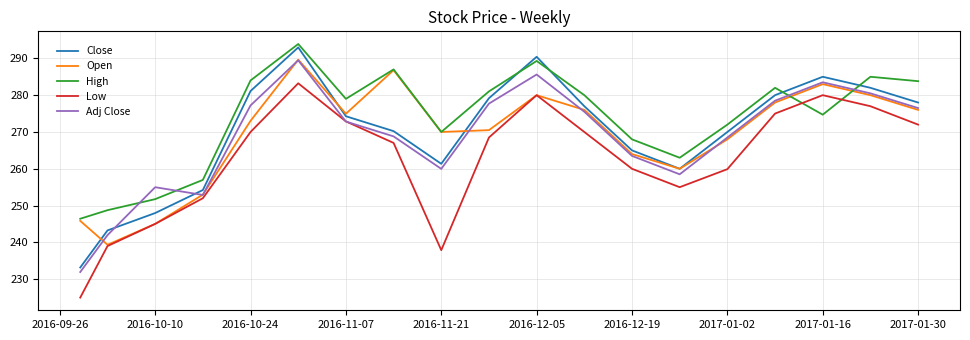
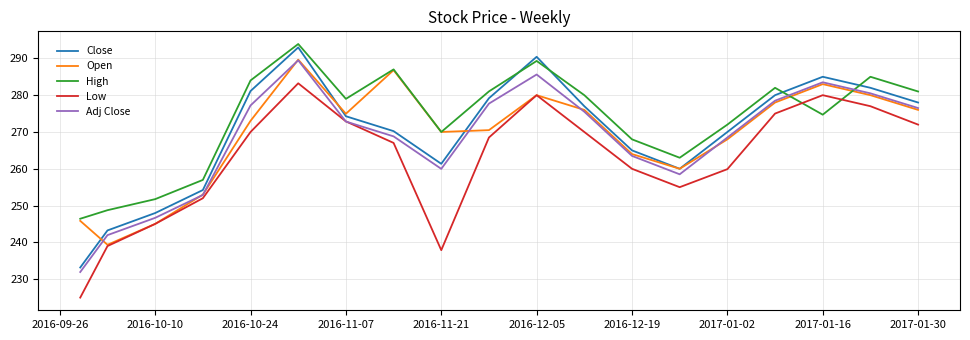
Adj Close, 2016-10-10: 255 -> 247
High, 2017-01-30: 284 -> 281
